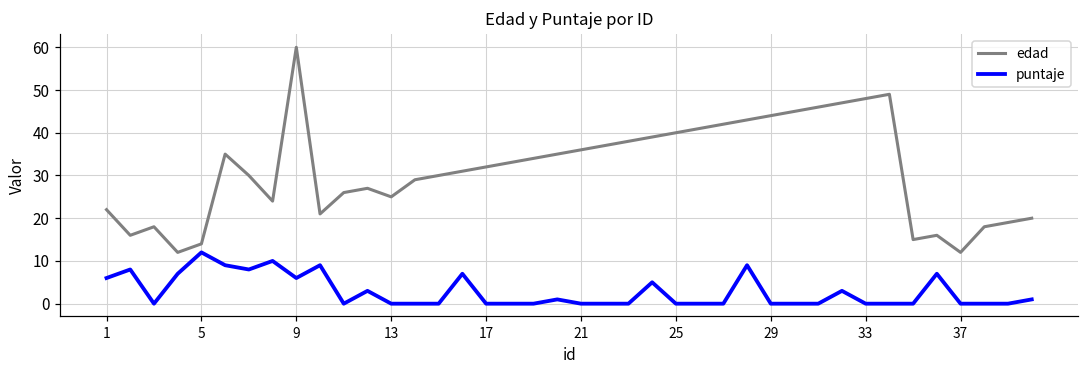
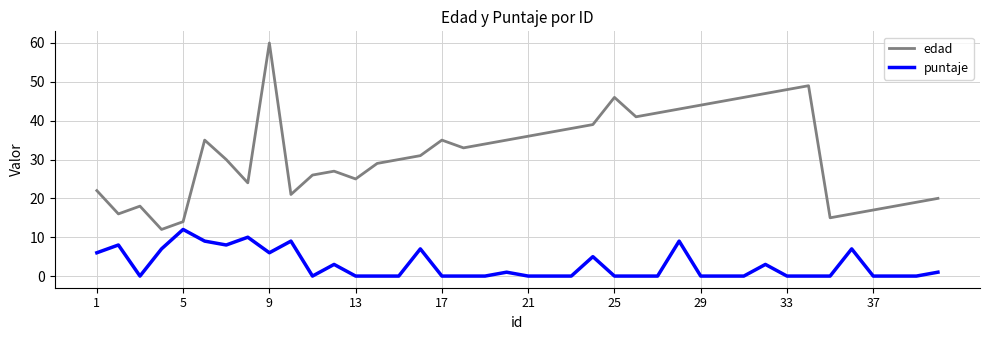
edad, 17: 32 -> 35
edad, 25: 40 -> 46
edad, 37: 12 -> 17
